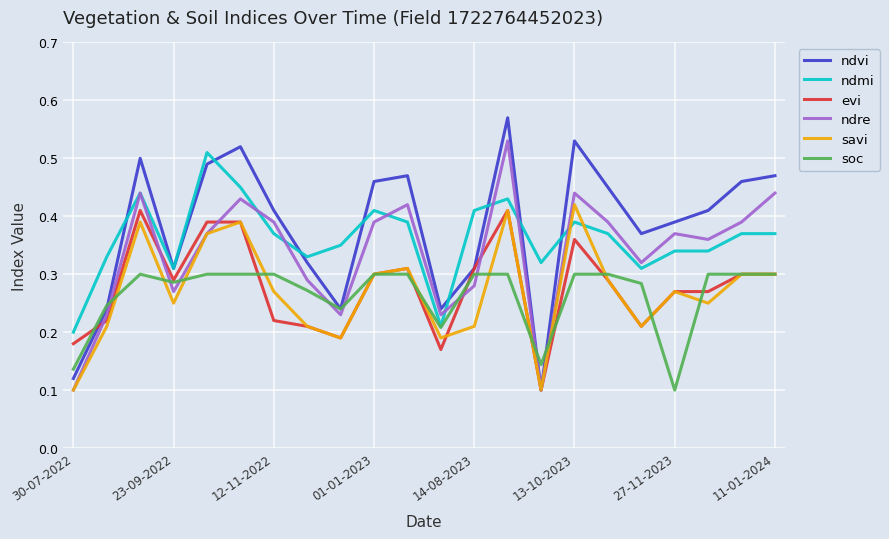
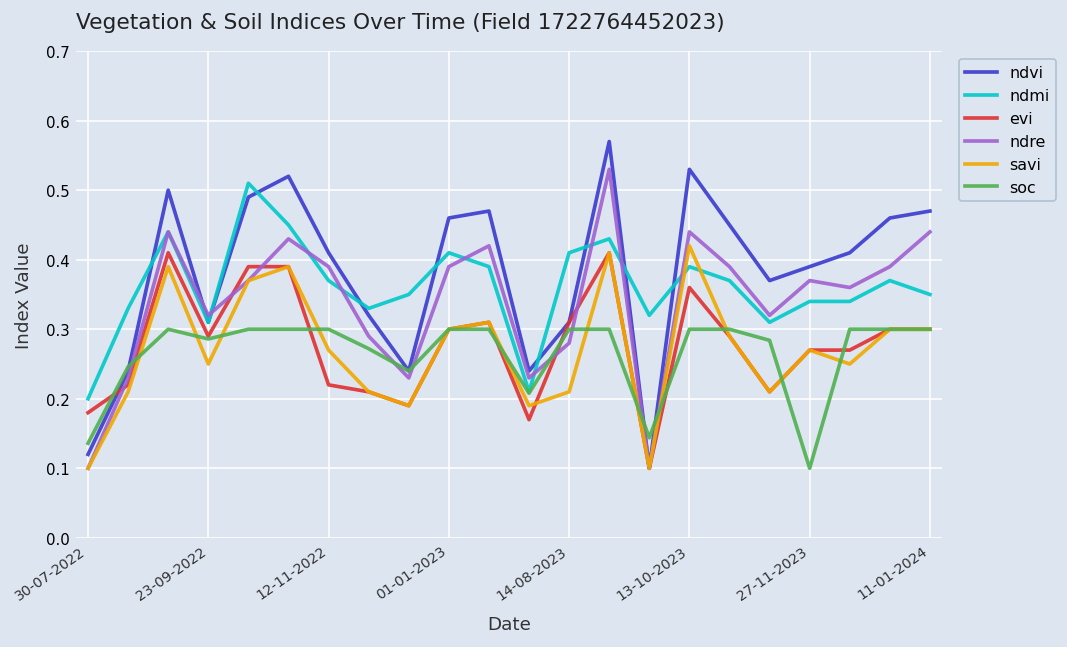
ndre, 23-09-2022: 0.27 -> 0.32
ndmi, 11-01-2024: 0.37 -> 0.35
